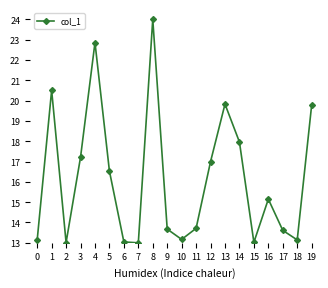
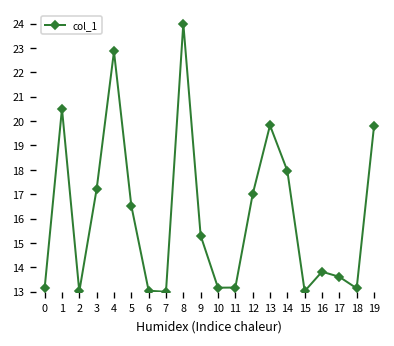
9: 13.7 -> 15.3
11: 13.7 -> 13.2
16: 15.1 -> 13.8
